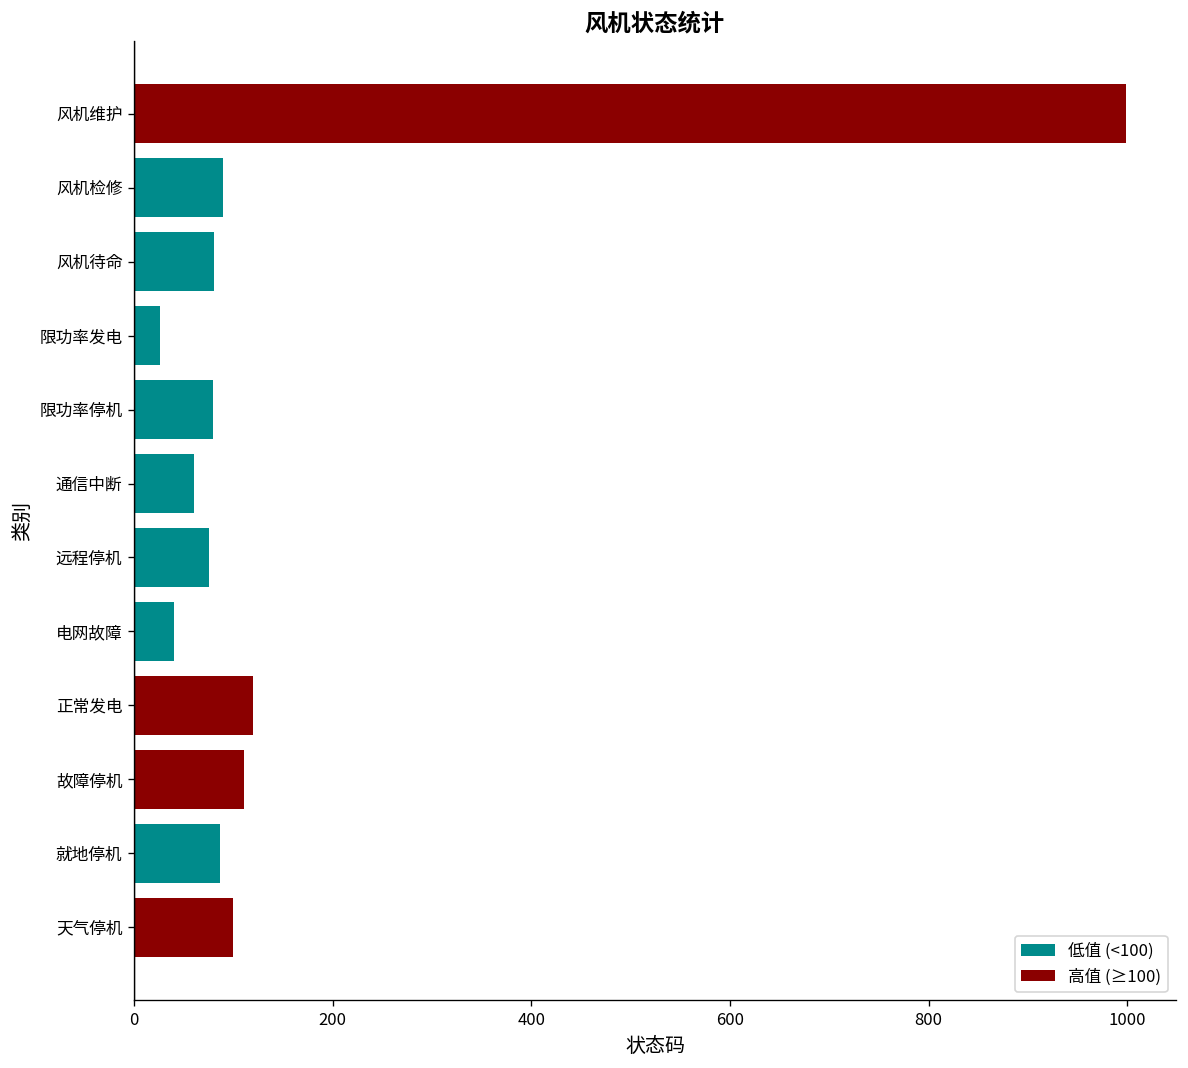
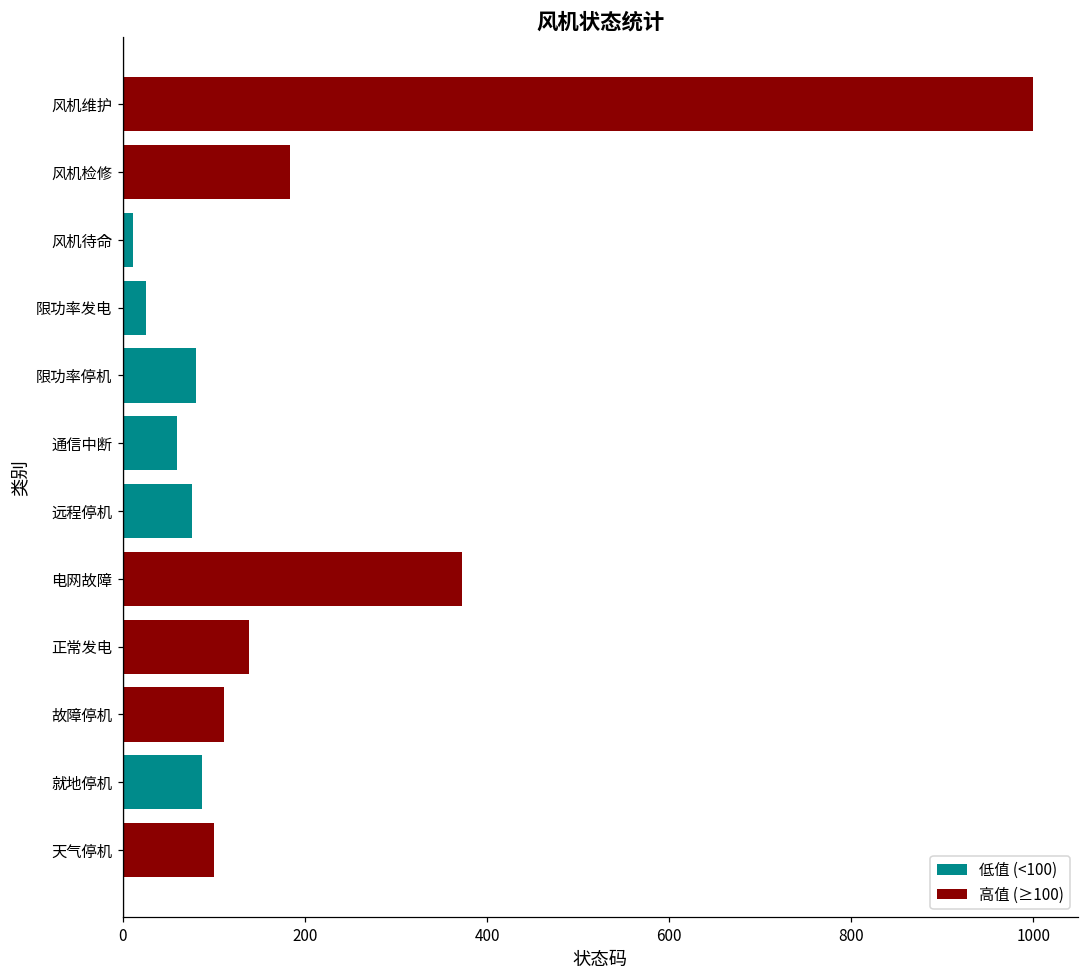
风机检修: 90 -> 180
风机待命: 80 -> 10
电网故障: 40 -> 370
正常发电: 120 -> 140
